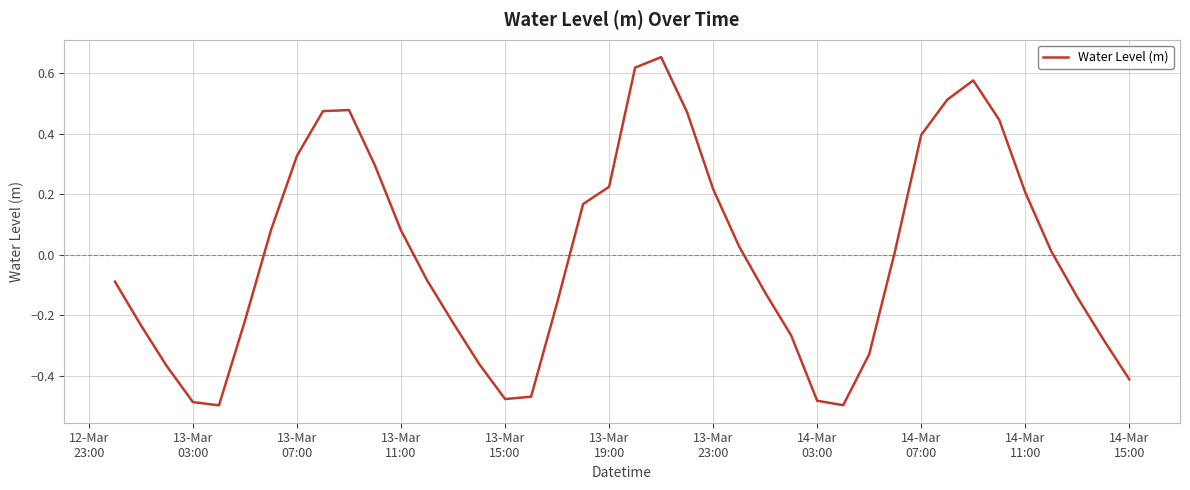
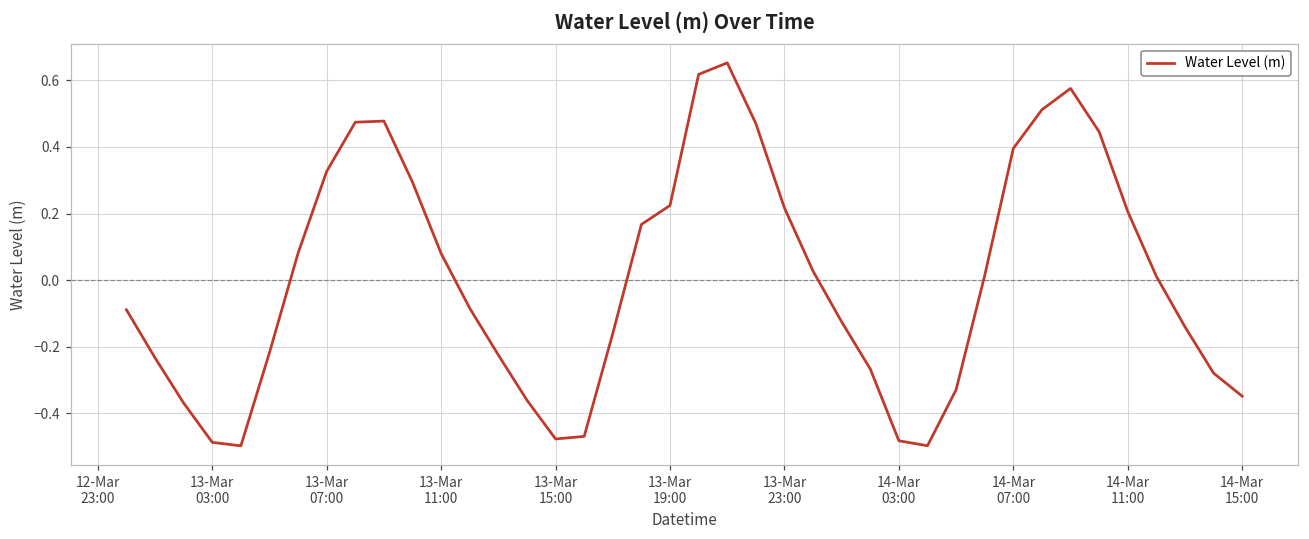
14-Mar 15:00: -0.41 -> -0.35
